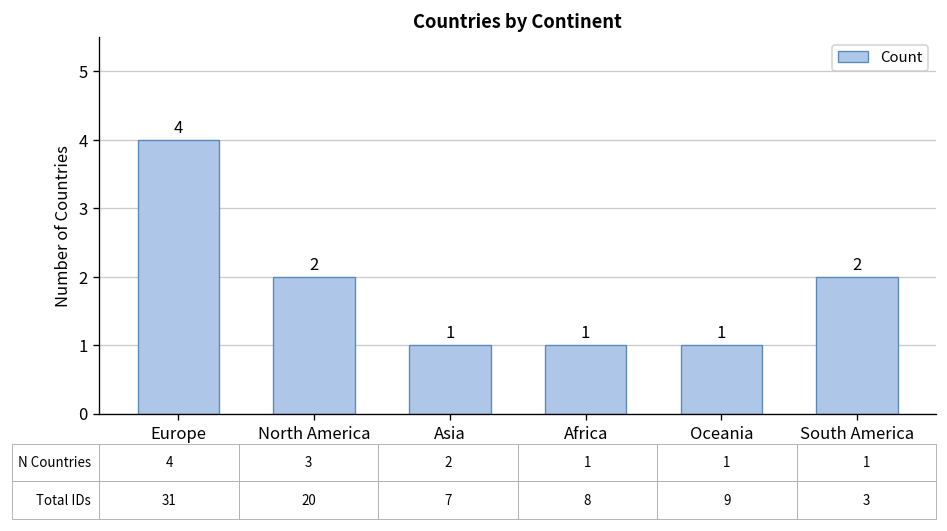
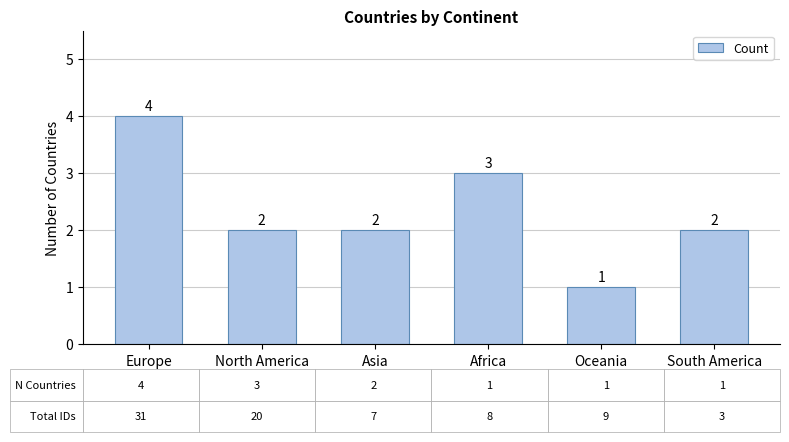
Asia: 1 -> 2
Africa: 1 -> 3
